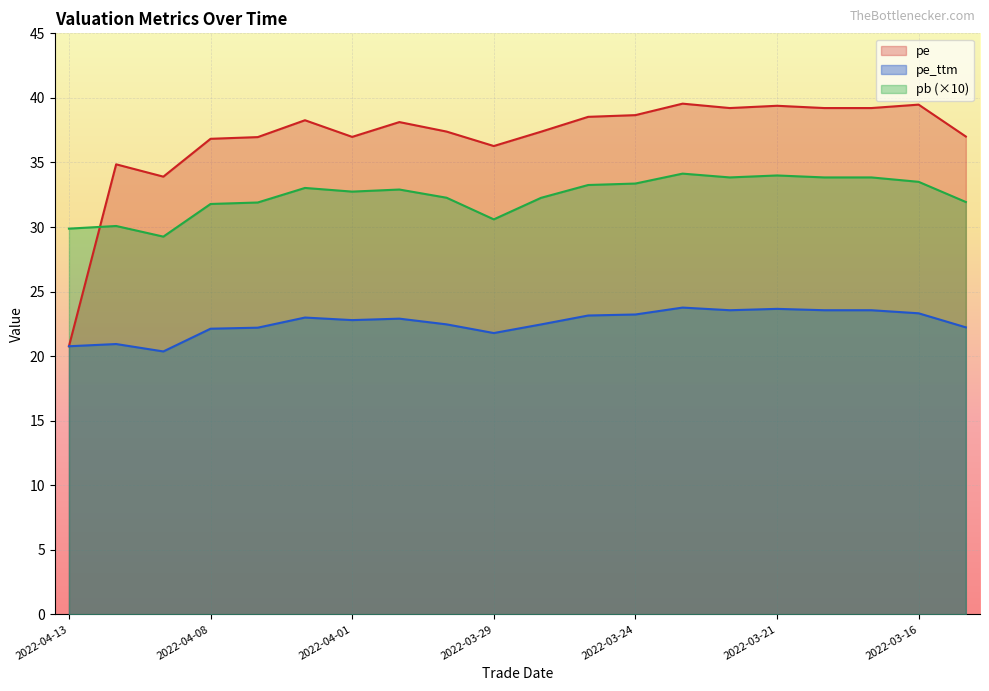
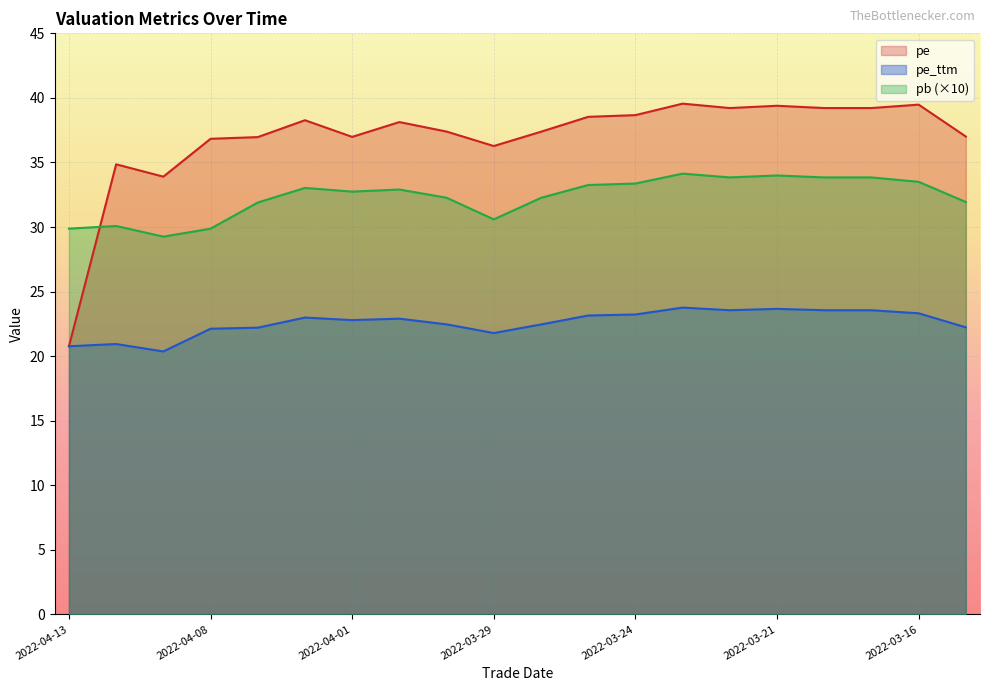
pb (×10), 2022-04-08: 31.8 -> 29.9
